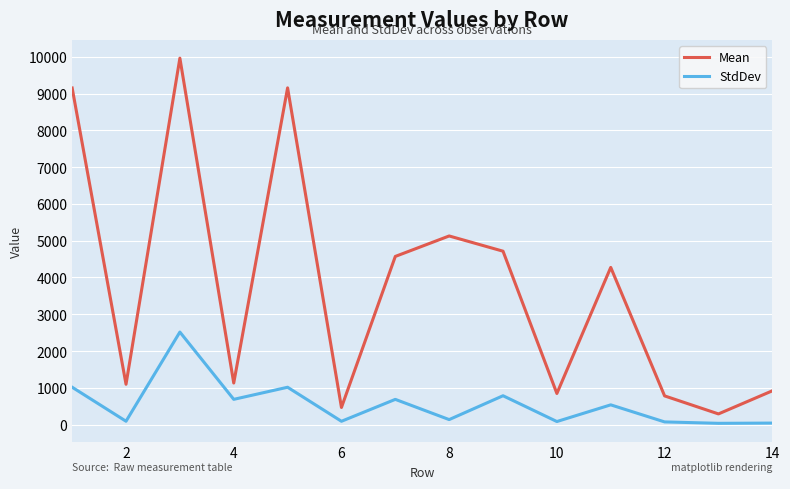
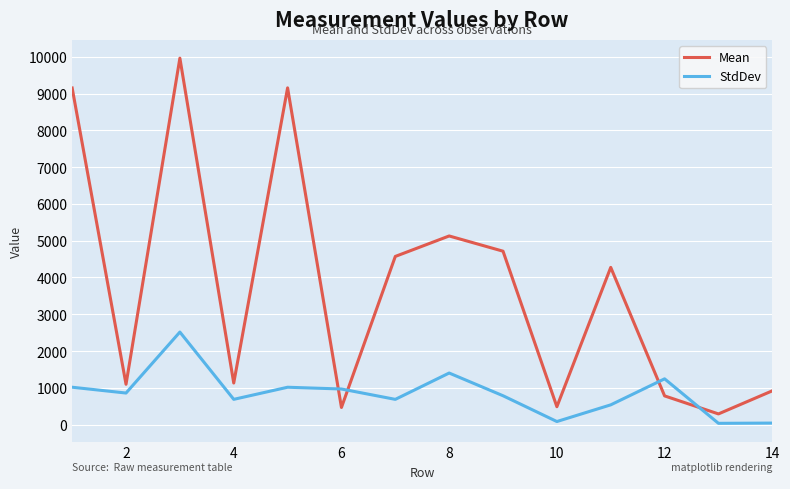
StdDev, 2: 100 -> 900
StdDev, 6: 100 -> 1000
StdDev, 8: 100 -> 1400
Mean, 10: 800 -> 500
StdDev, 12: 100 -> 1200
